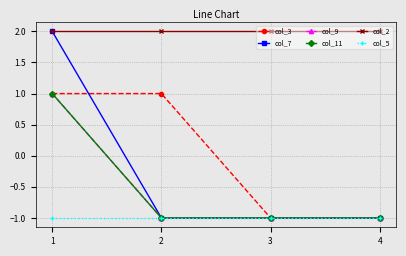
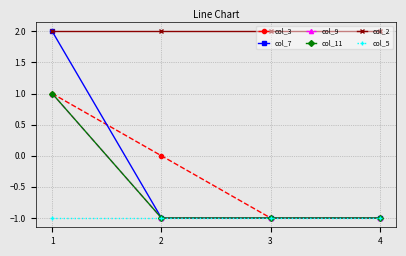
col_3, 2: 1 -> 0
